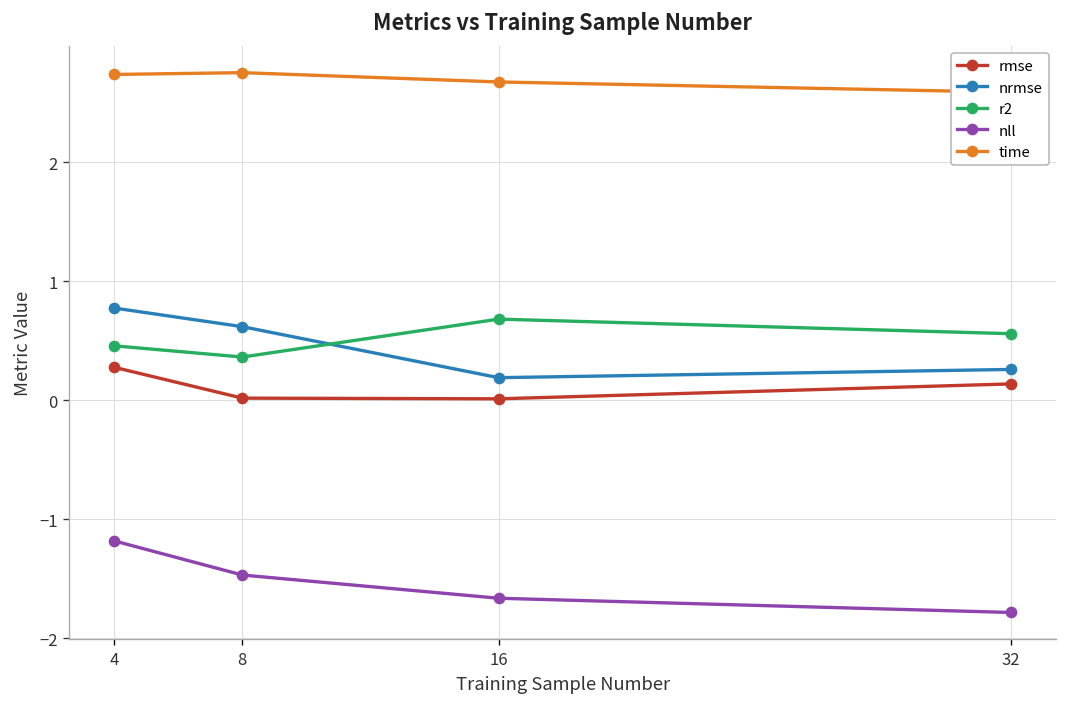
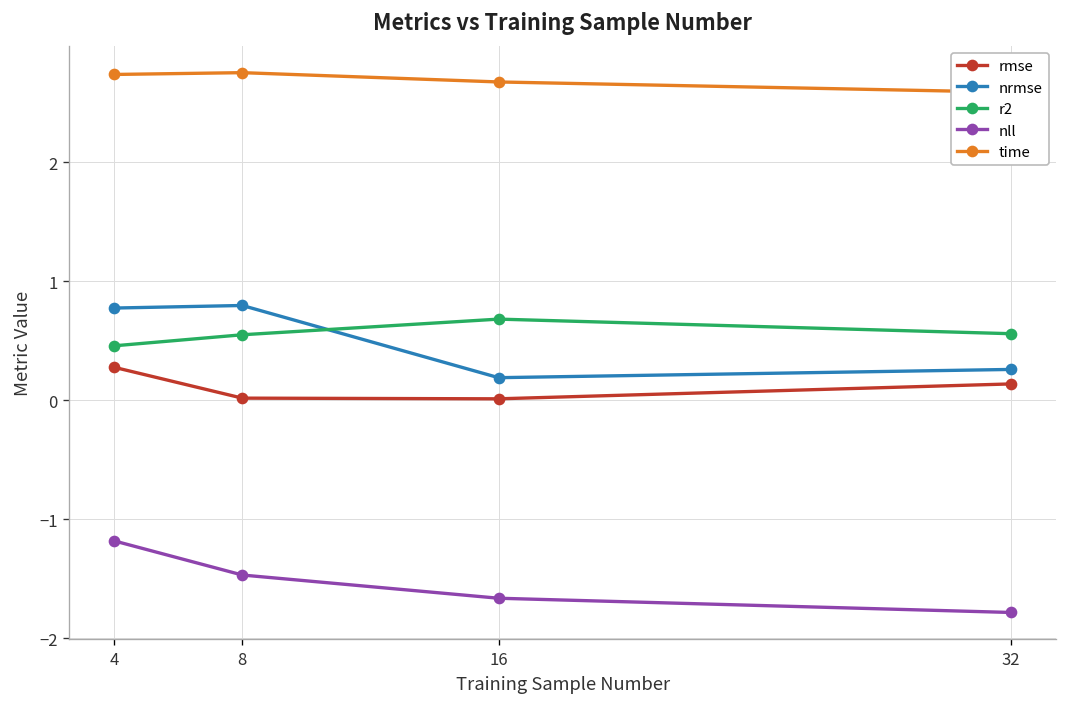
nrmse, 8: 0.6 -> 0.8
r2, 8: 0.4 -> 0.6
